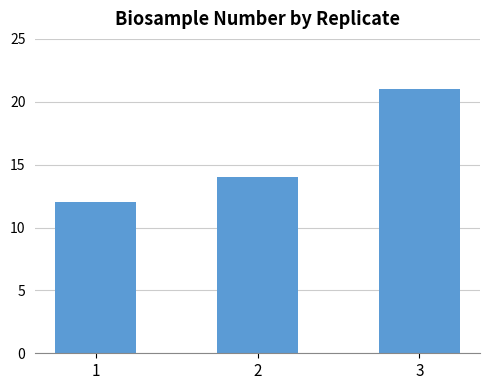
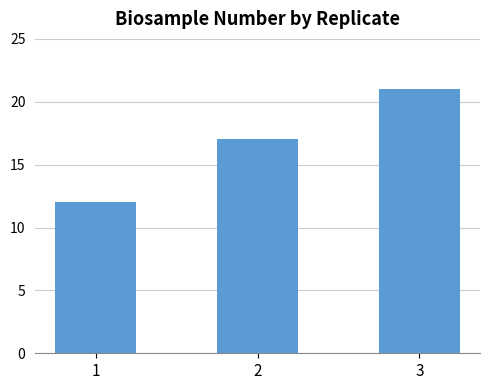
2: 14 -> 17
